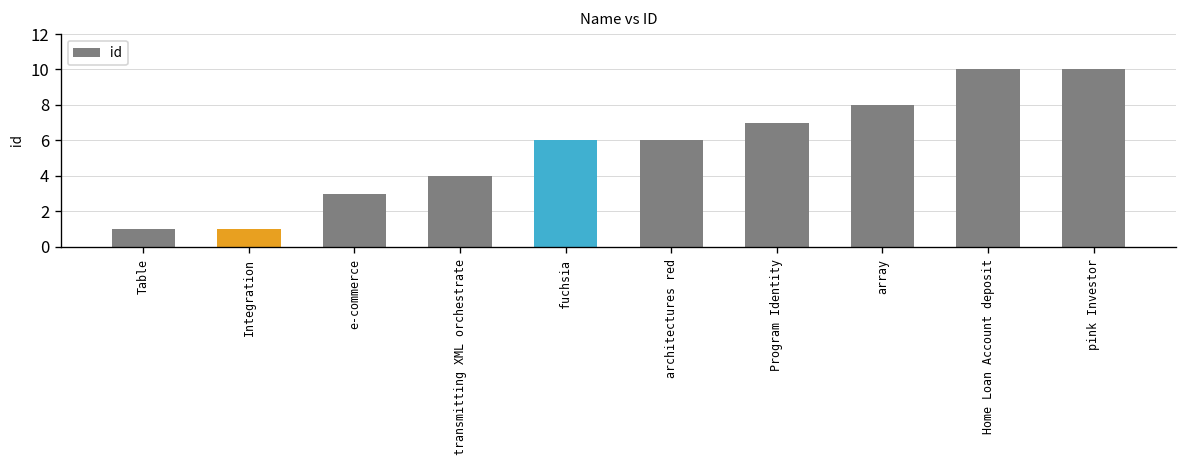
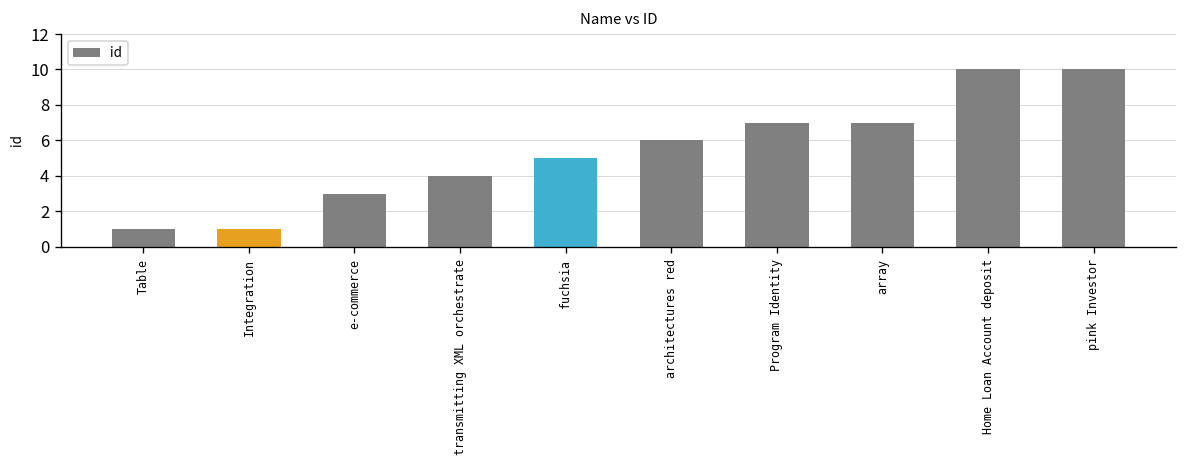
fuchsia: 6 -> 5
array: 8 -> 7
